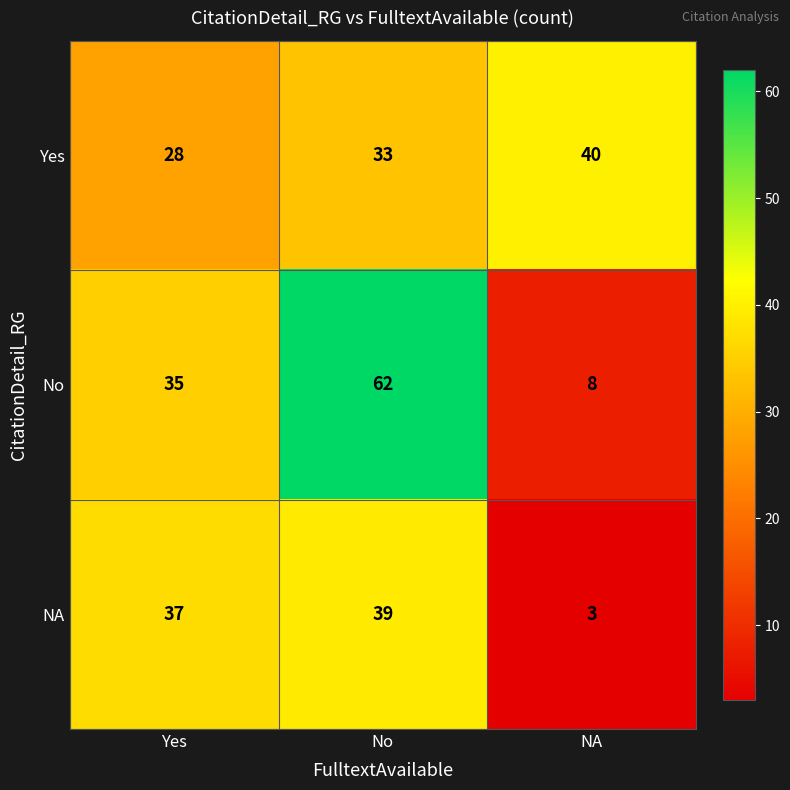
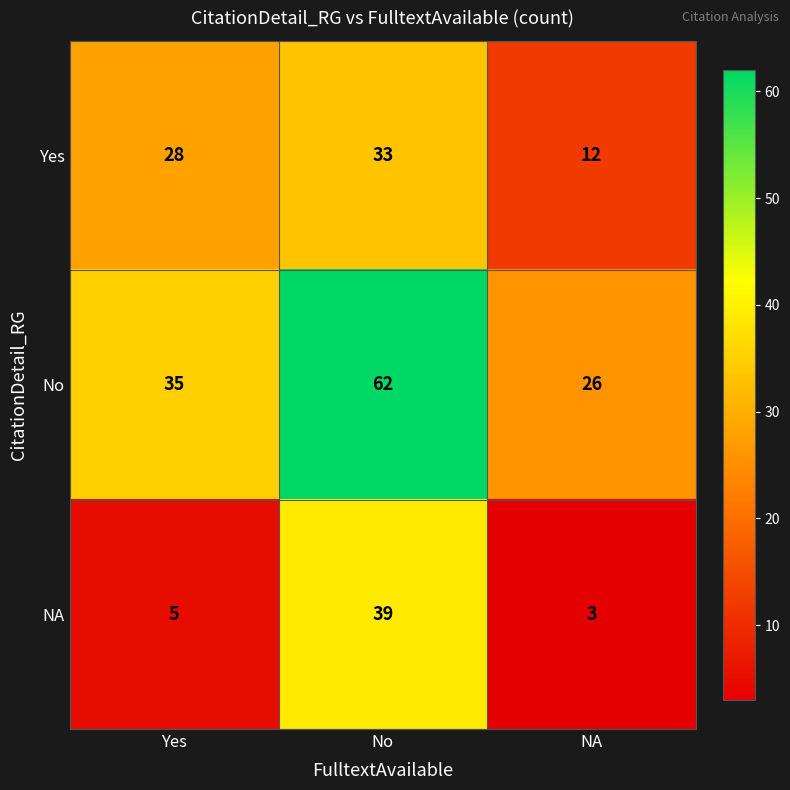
Yes, NA: 40 -> 12
No, NA: 8 -> 26
NA, Yes: 37 -> 5
